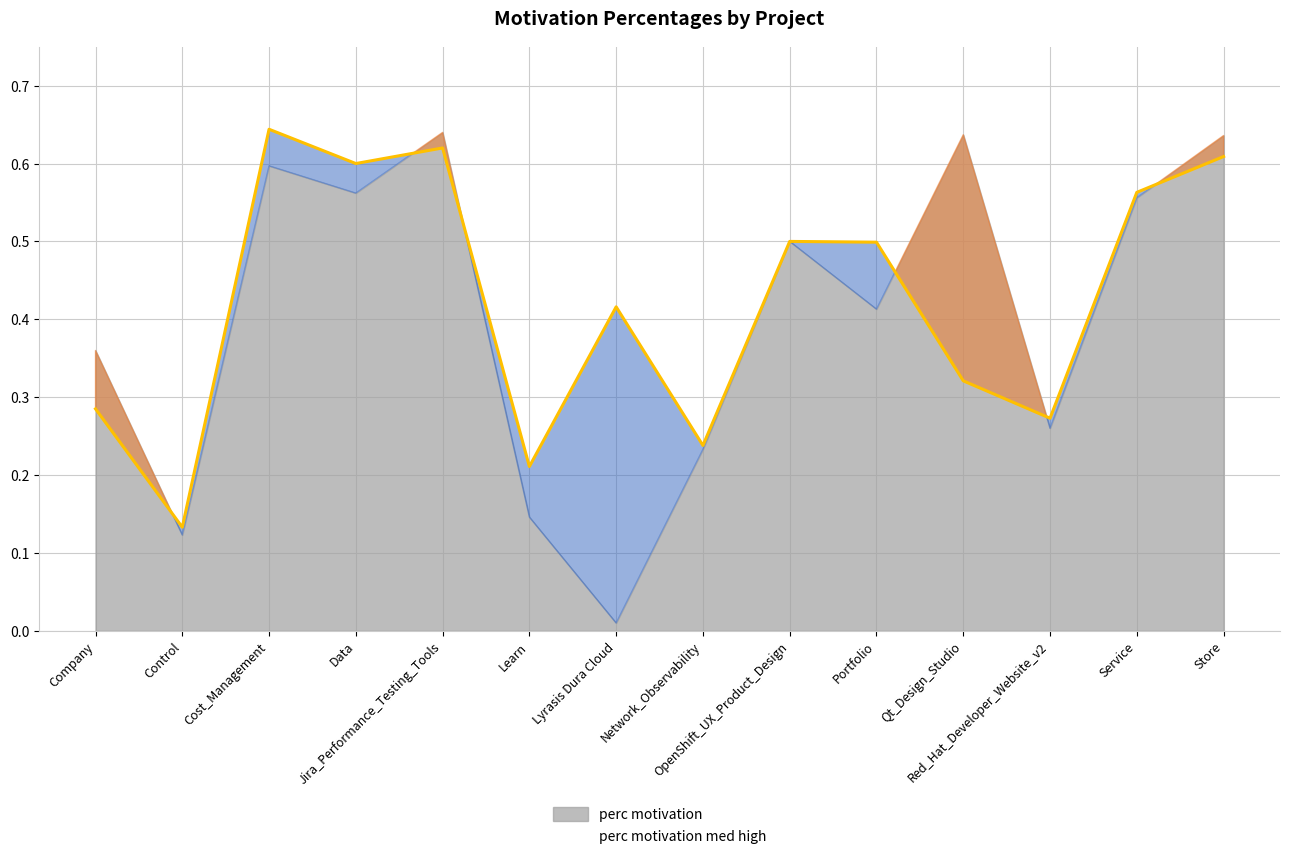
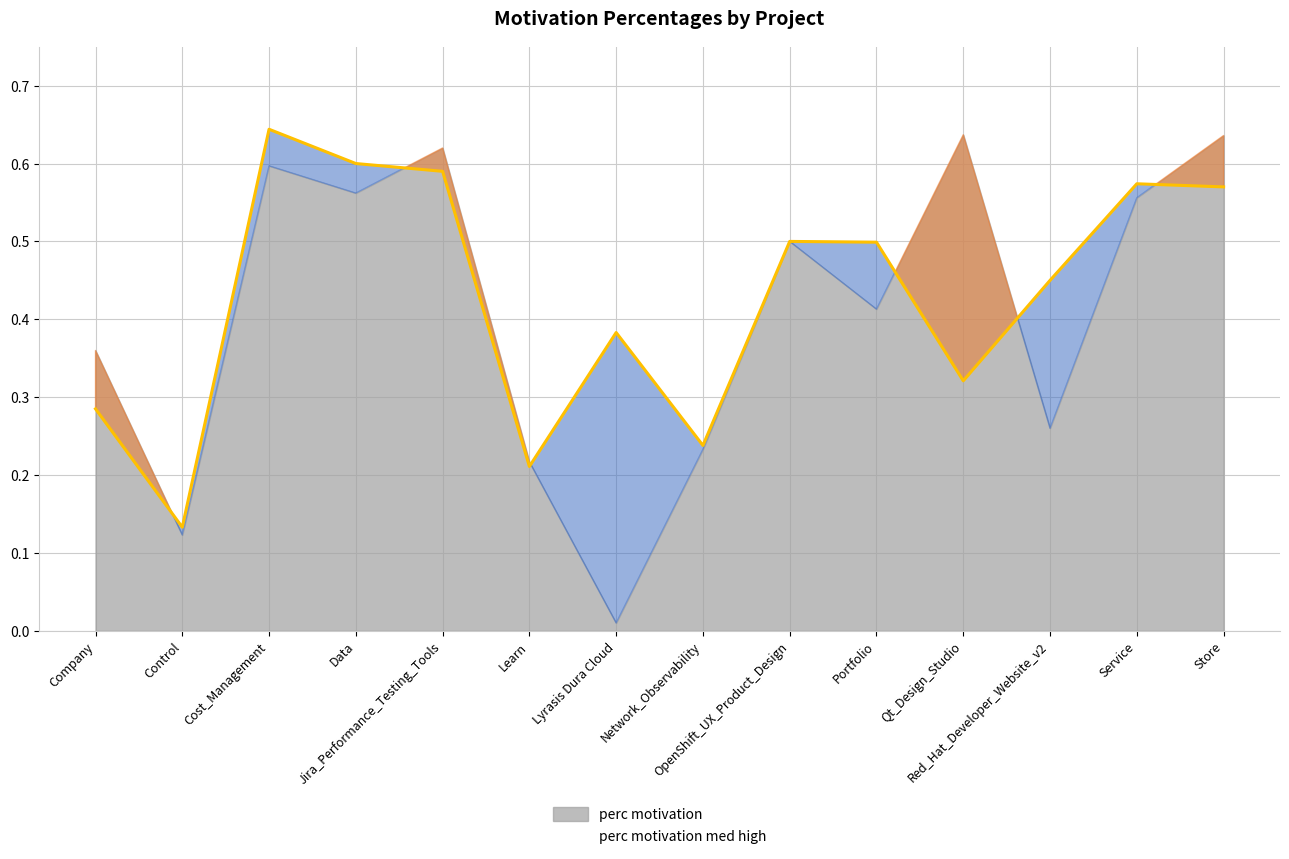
perc motivation, Jira_Performance_Testing_Tools: 0.64 -> 0.62
perc motivation med high, Jira_Performance_Testing_Tools: 0.62 -> 0.59
perc motivation, Learn: 0.15 -> 0.22
perc motivation med high, Lyrasis Dura Cloud: 0.42 -> 0.38
perc motivation med high, Red_Hat_Developer_Website_v2: 0.27 -> 0.45
perc motivation med high, Service: 0.56 -> 0.57
perc motivation med high, Store: 0.61 -> 0.57
